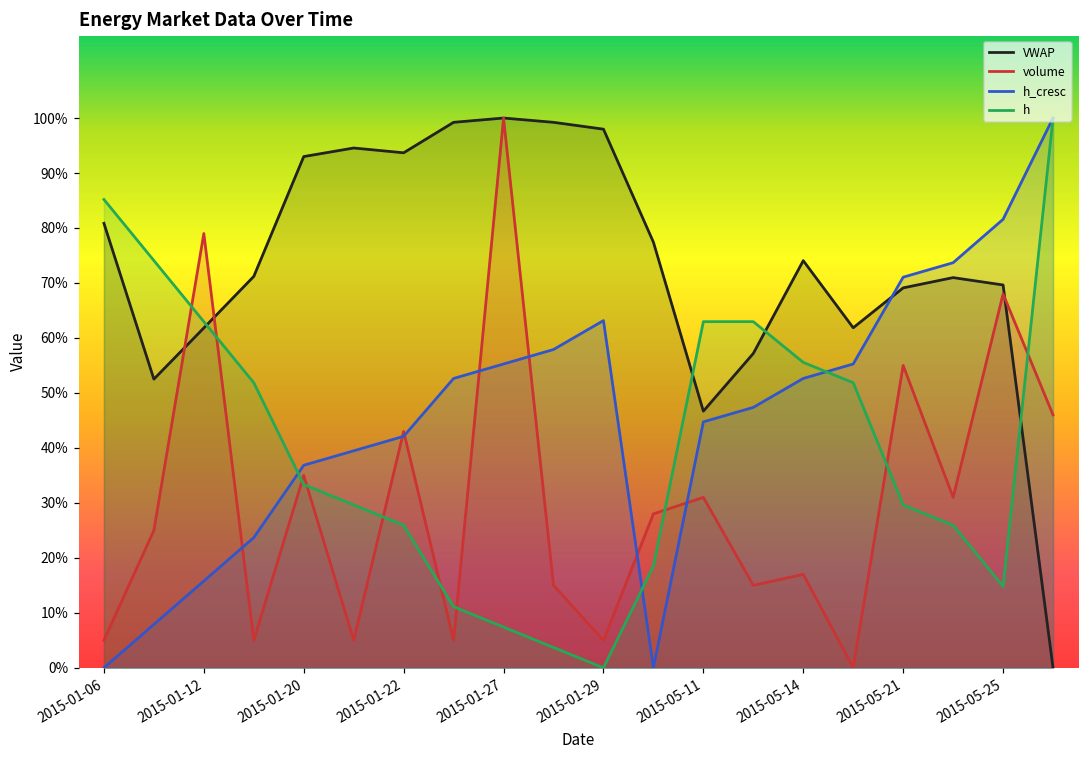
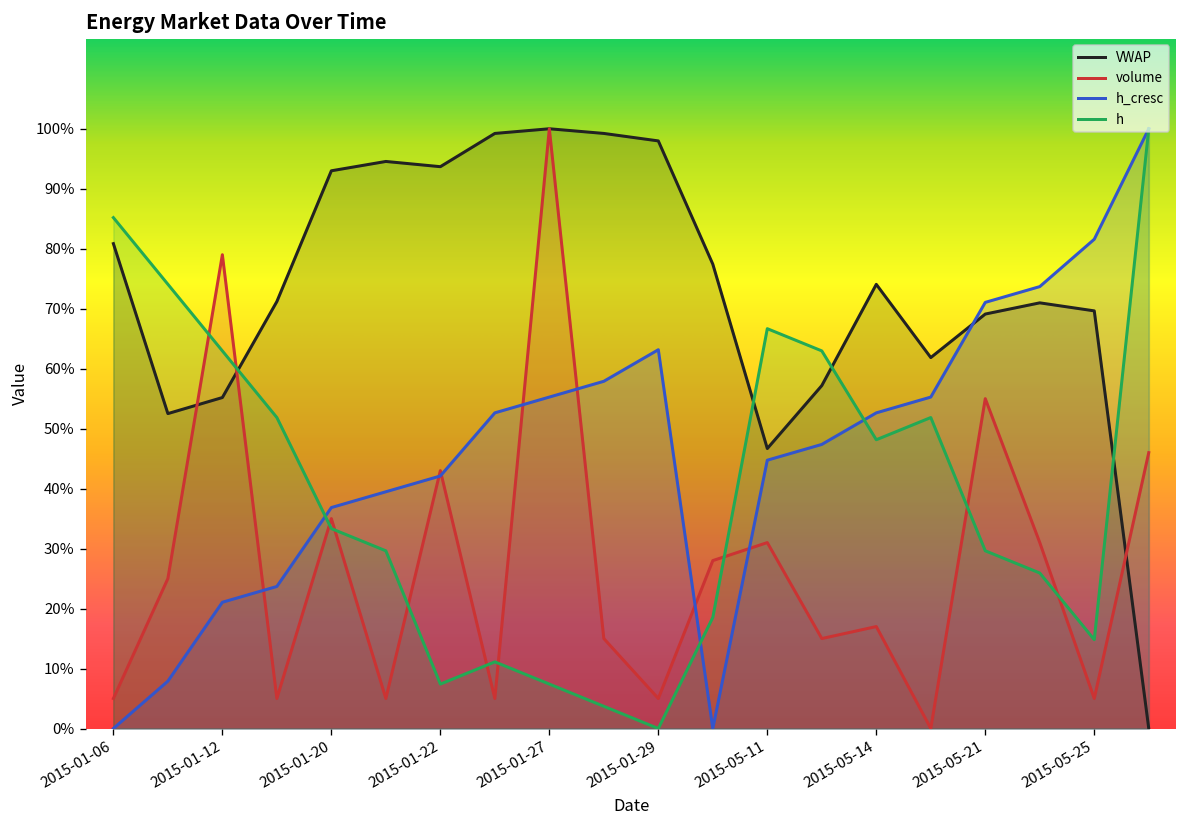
VWAP, 2015-01-12: 62% -> 55%
h_cresc, 2015-01-12: 16% -> 21%
h, 2015-01-22: 26% -> 7%
h, 2015-05-11: 63% -> 67%
h, 2015-05-14: 56% -> 48%
volume, 2015-05-25: 68% -> 5%
